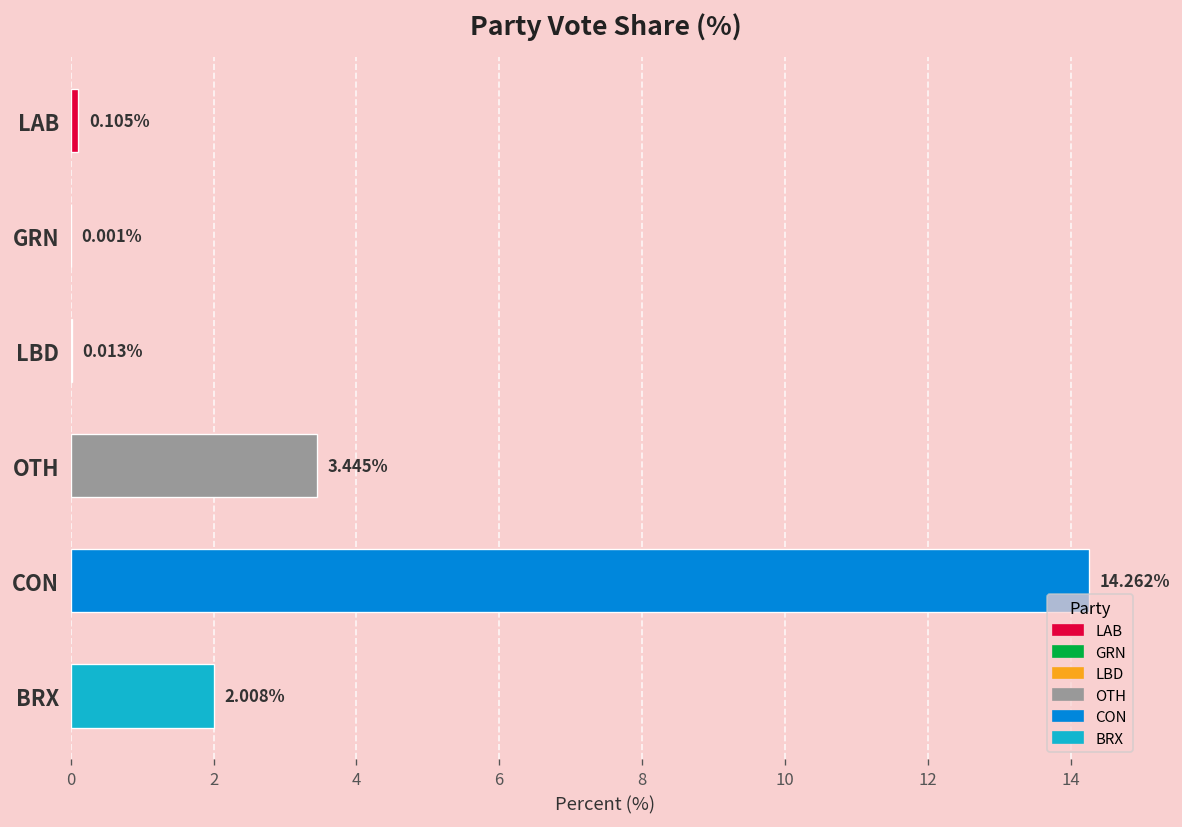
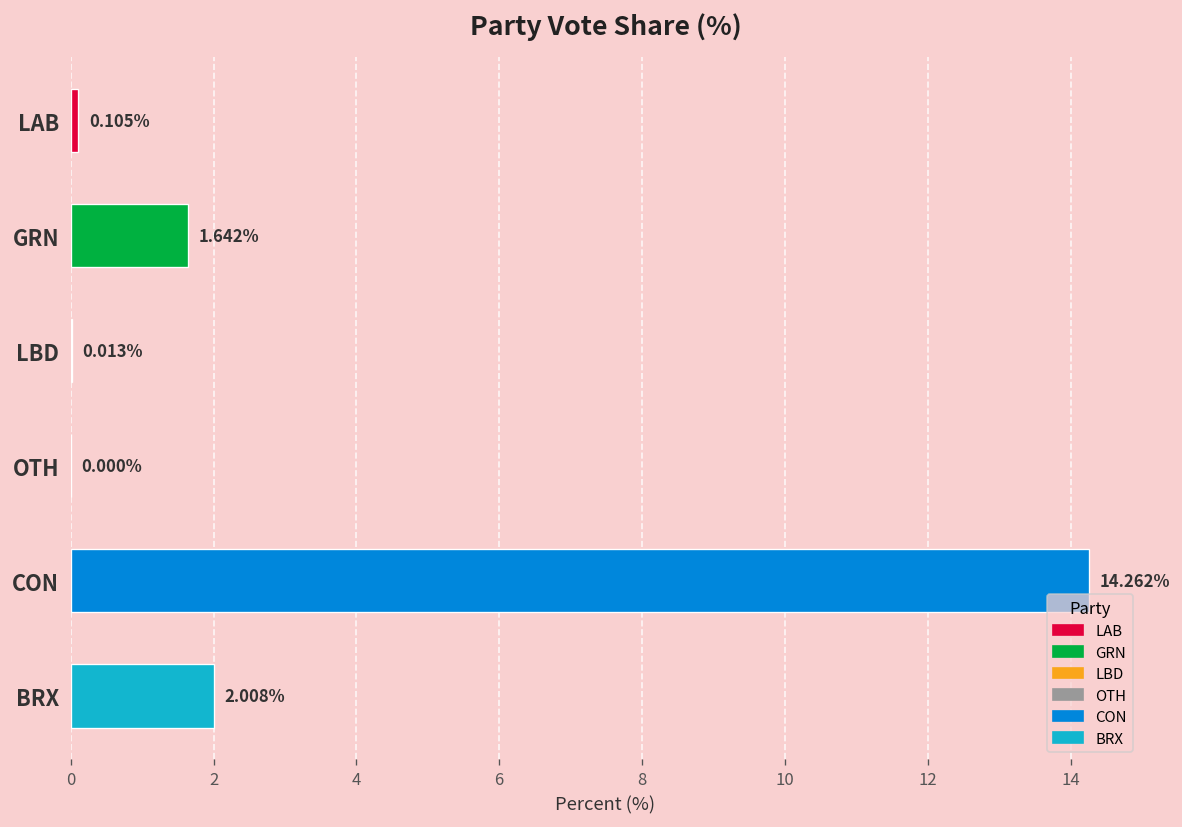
GRN: 0.001% -> 1.642%
OTH: 3.445% -> 0.000%
